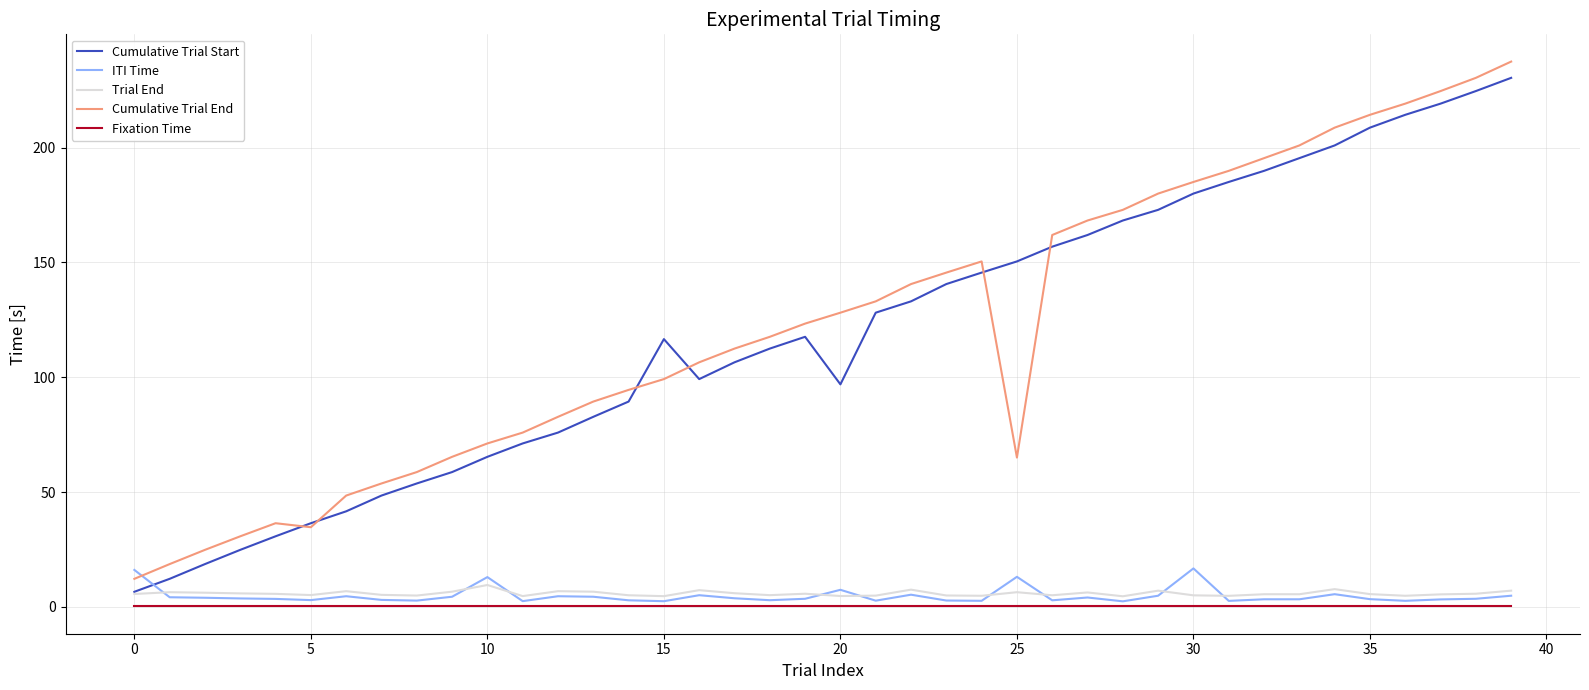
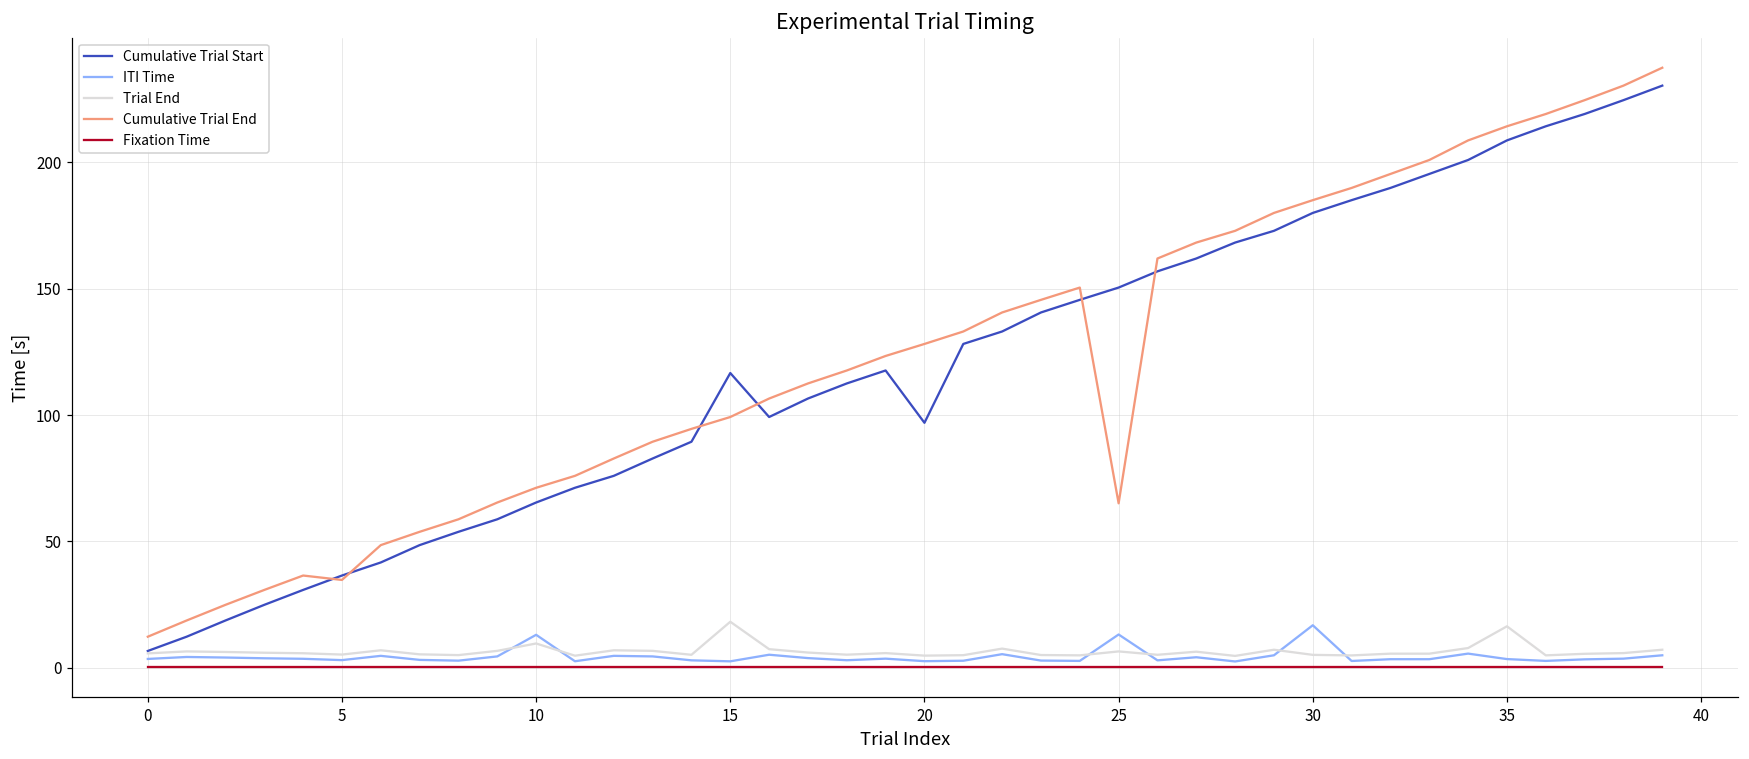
ITI Time, 0: 16 -> 3
Trial End, 15: 5 -> 18
ITI Time, 20: 7 -> 3
Trial End, 35: 6 -> 16
